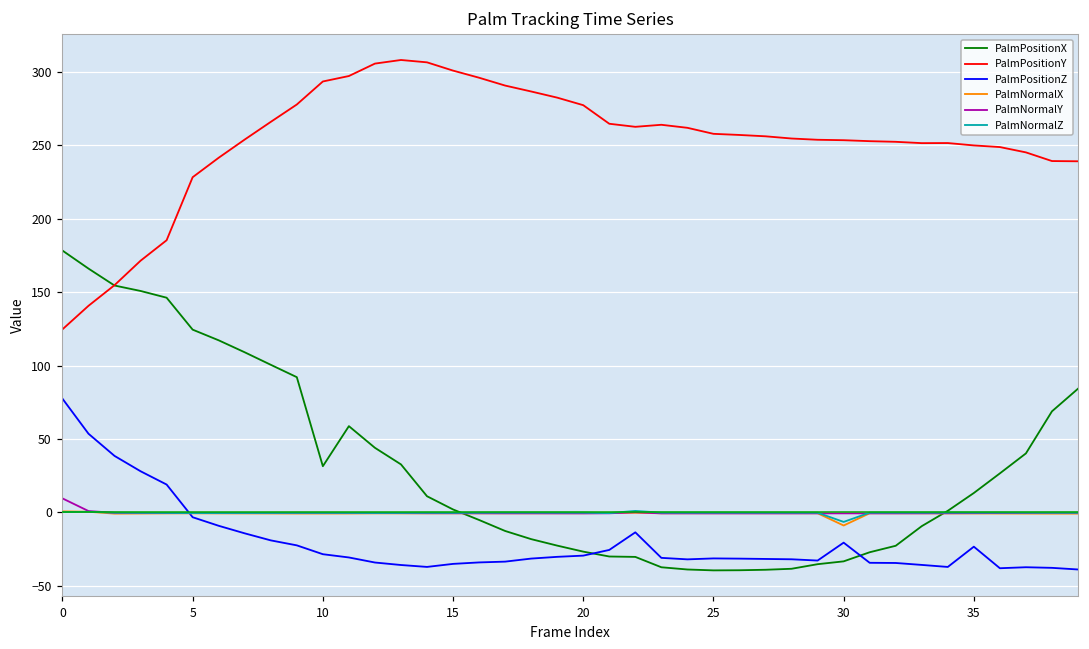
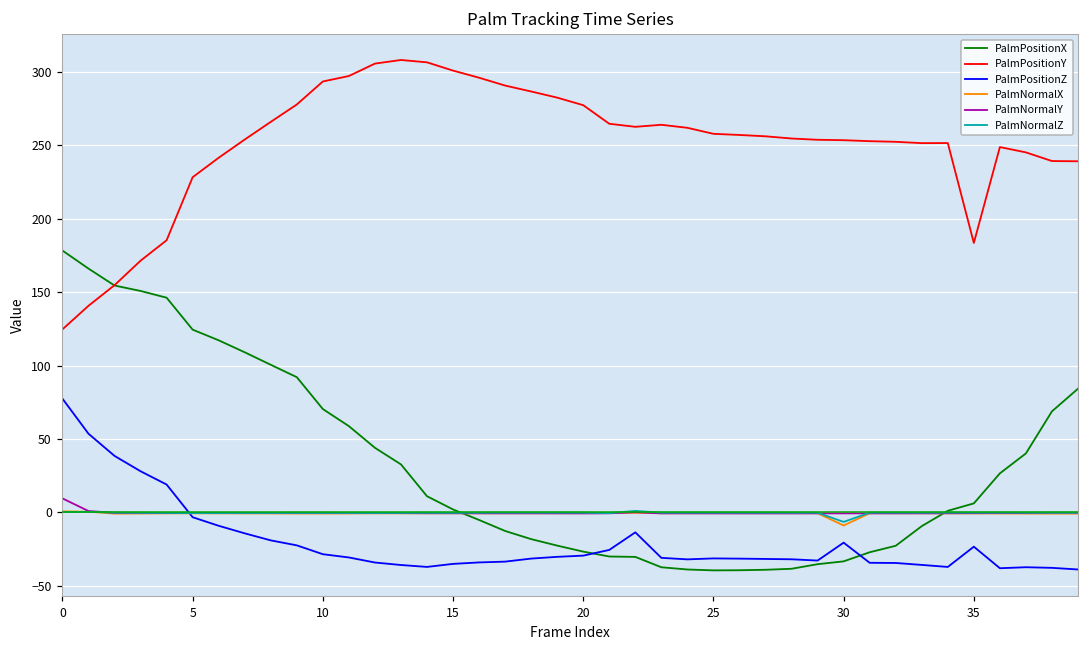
PalmPositionX, 10: 31 -> 70
PalmPositionX, 35: 13 -> 6
PalmPositionY, 35: 250 -> 184
